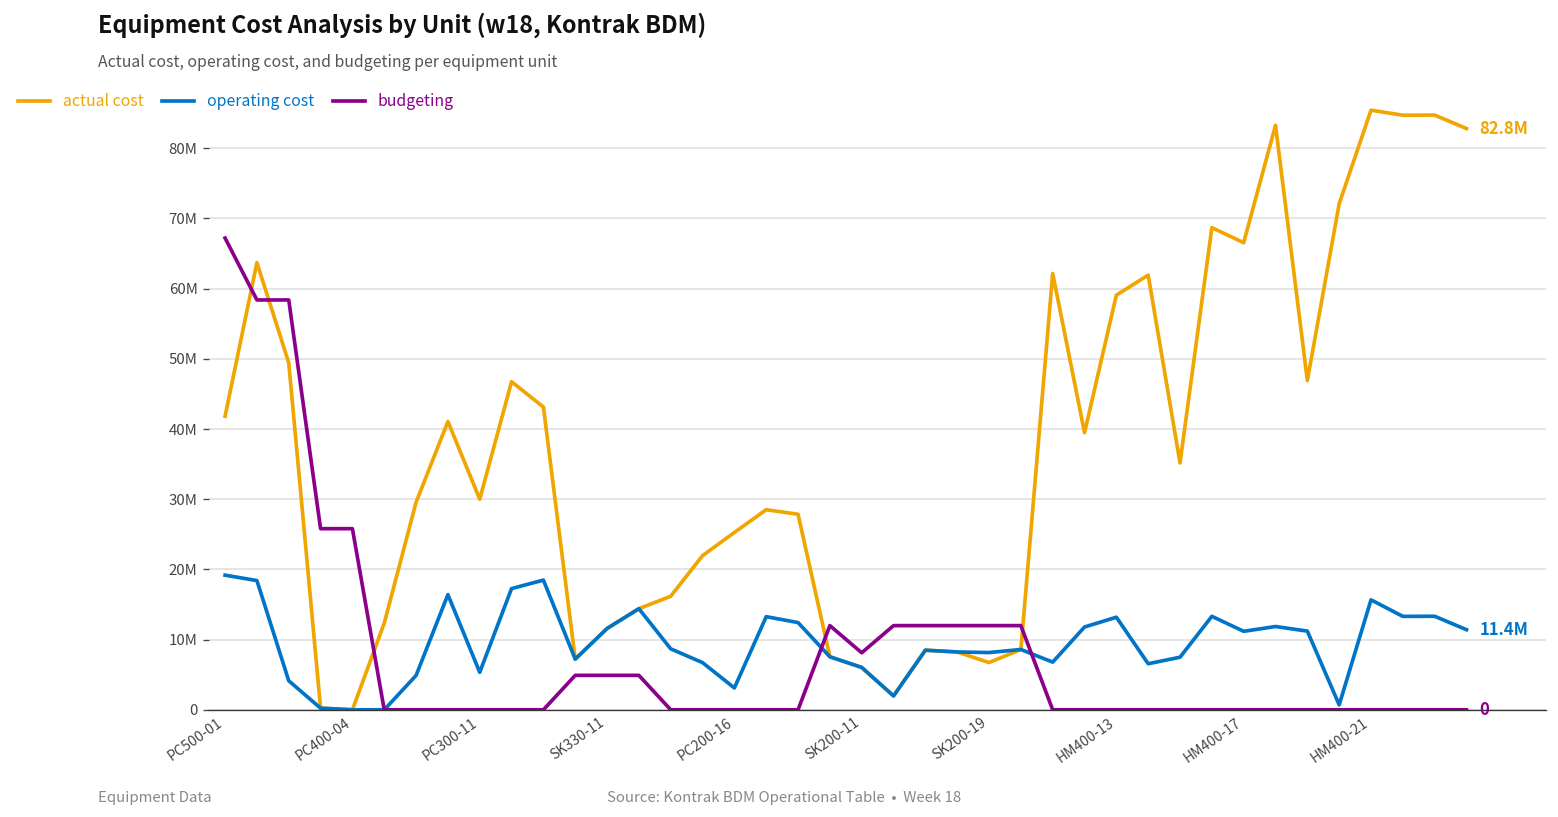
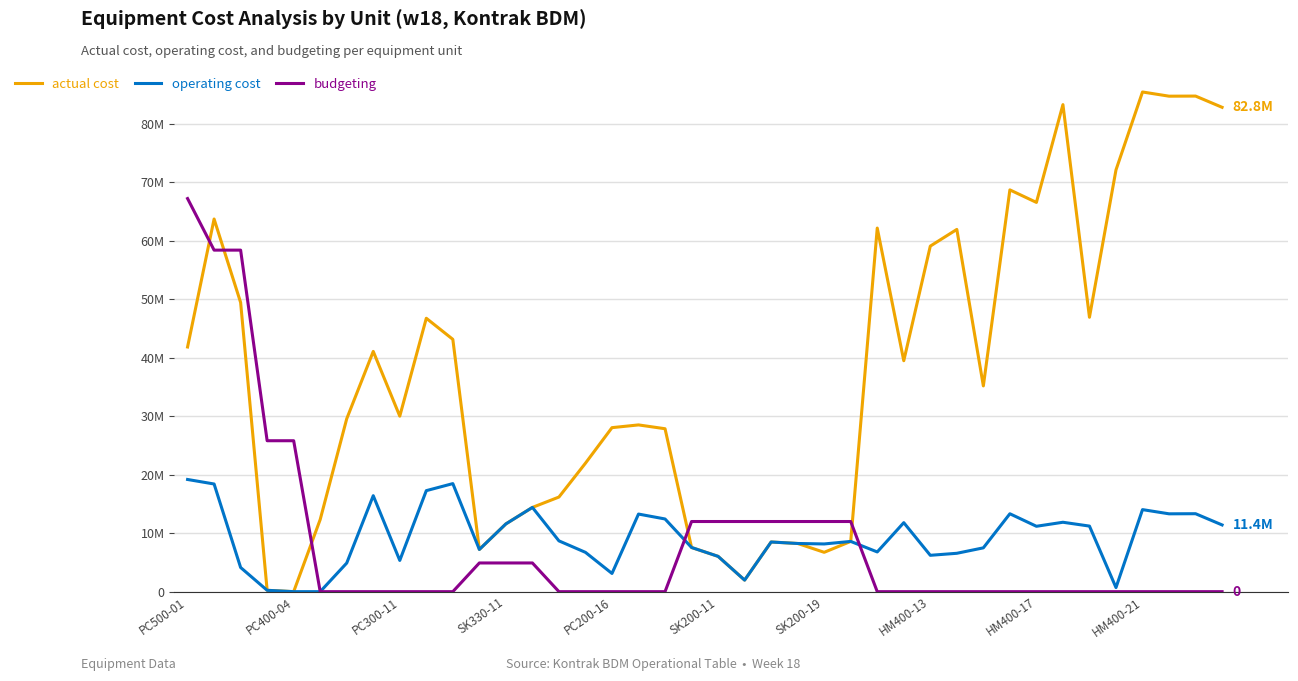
actual cost, PC200-16: 25000000 -> 28000000
budgeting, SK200-11: 8000000 -> 12000000
operating cost, HM400-13: 13000000 -> 6000000
operating cost, HM400-21: 16000000 -> 14000000
